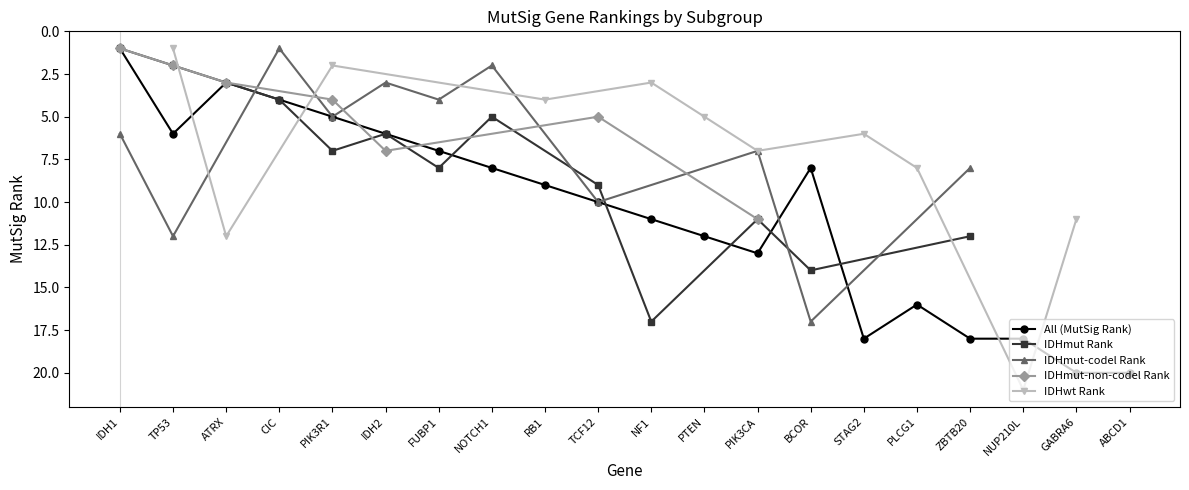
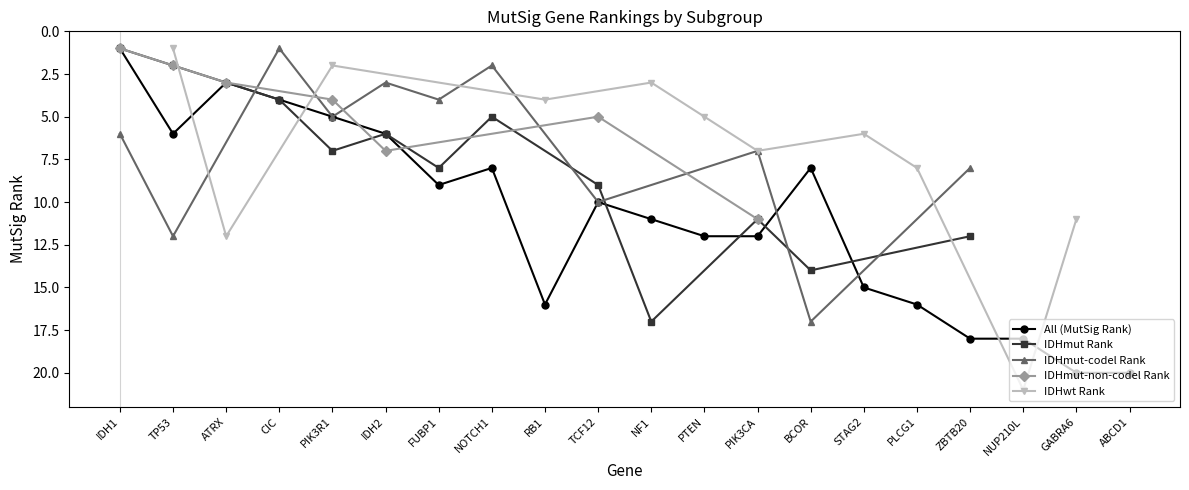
All (MutSig Rank), FUBP1: 7 -> 9
All (MutSig Rank), RB1: 9 -> 16
All (MutSig Rank), PIK3CA: 13 -> 12
All (MutSig Rank), STAG2: 18 -> 15
